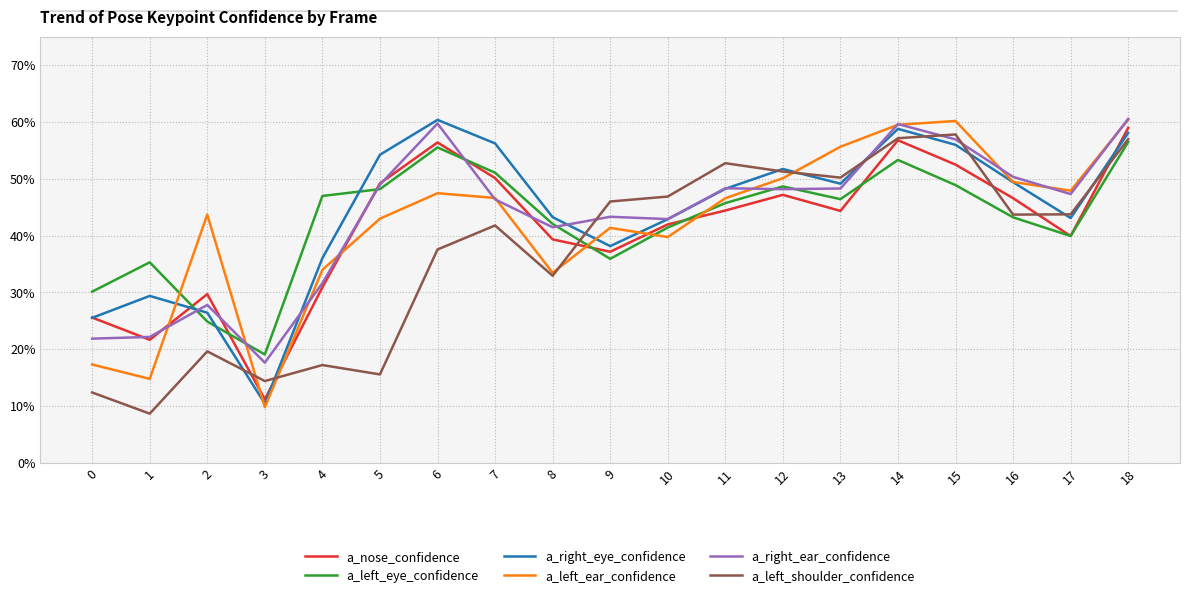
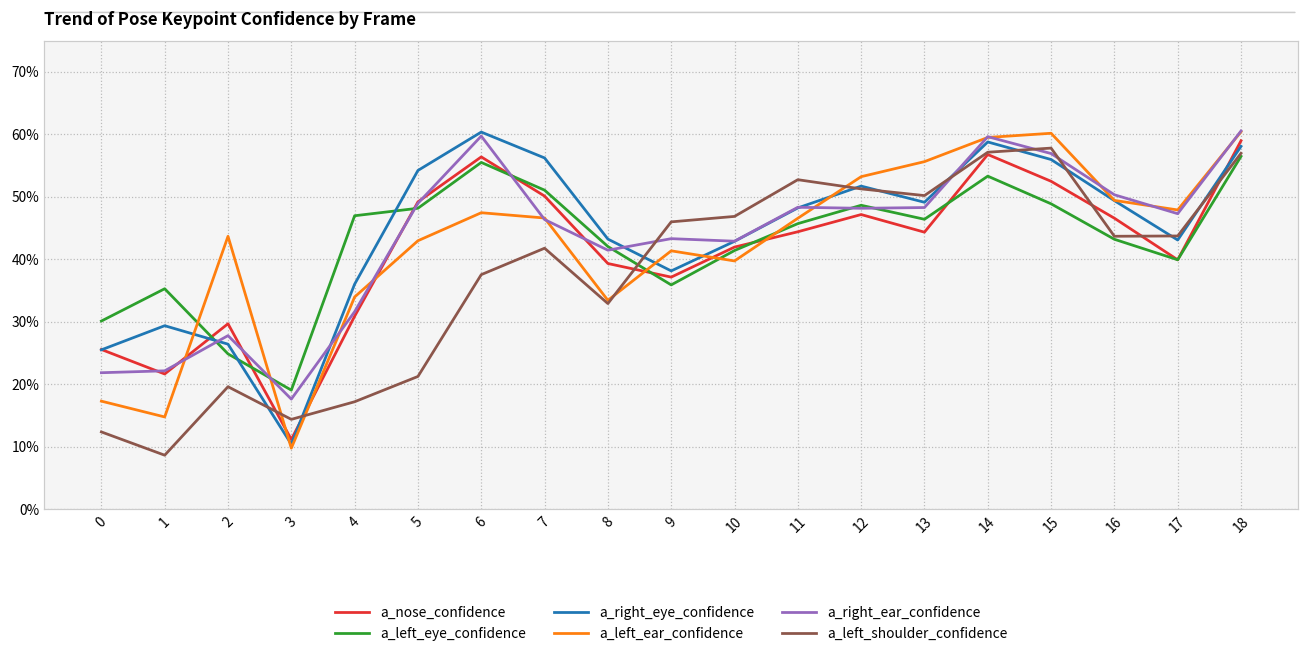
a_left_shoulder_confidence, 5: 16% -> 21%
a_left_ear_confidence, 12: 50% -> 53%
